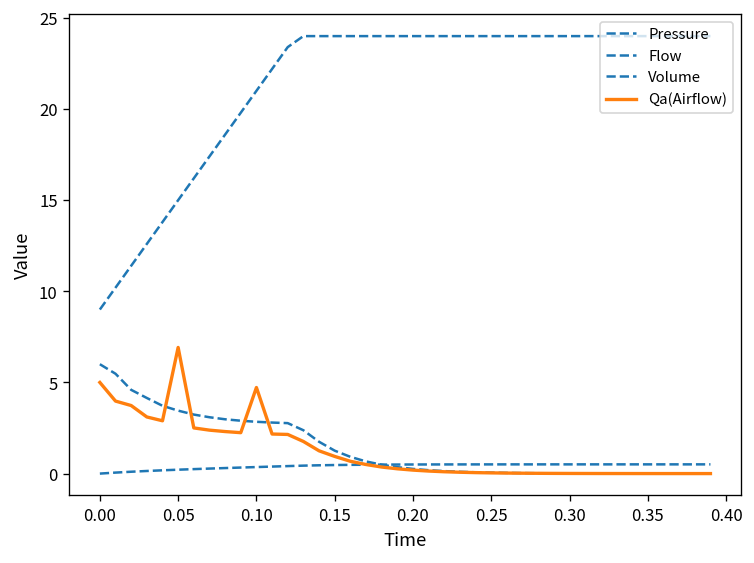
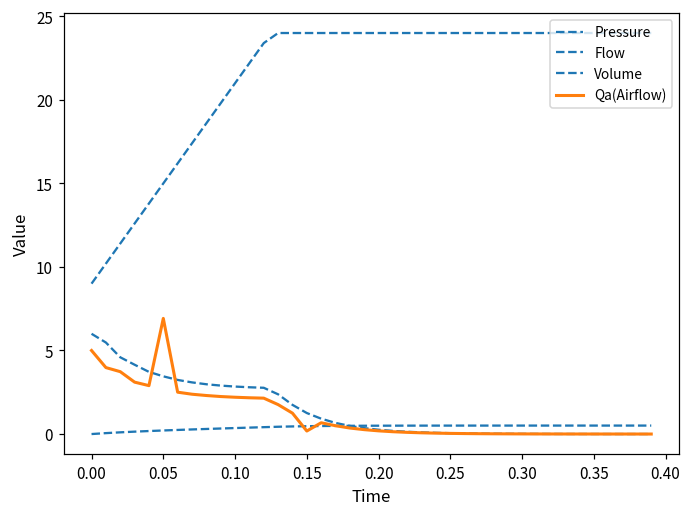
Qa(Airflow), 0.10: 4.7 -> 2.2
Qa(Airflow), 0.15: 0.9 -> 0.2
